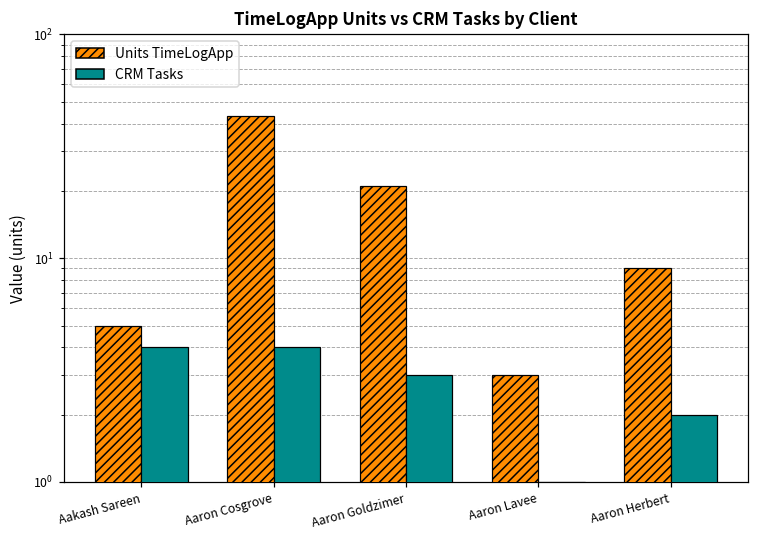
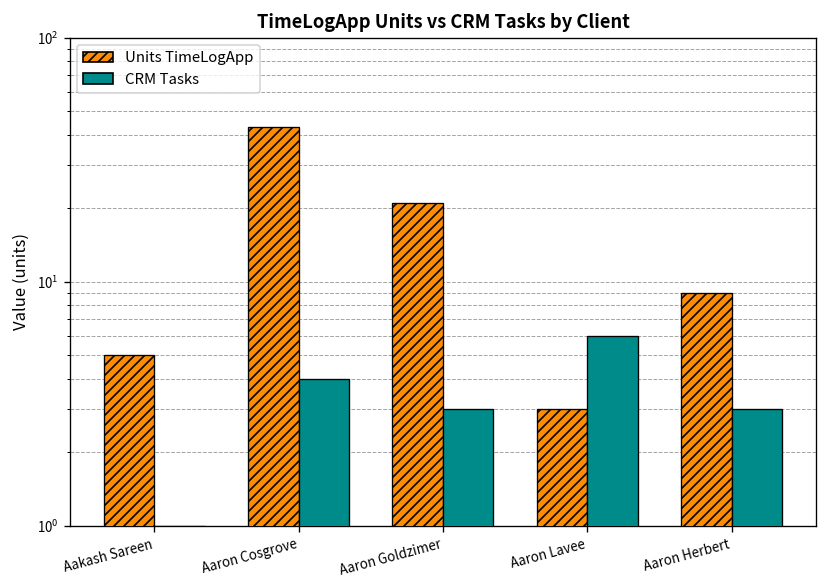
CRM Tasks, Aakash Sareen: 4 -> 1
CRM Tasks, Aaron Lavee: 1 -> 6
CRM Tasks, Aaron Herbert: 2 -> 3
